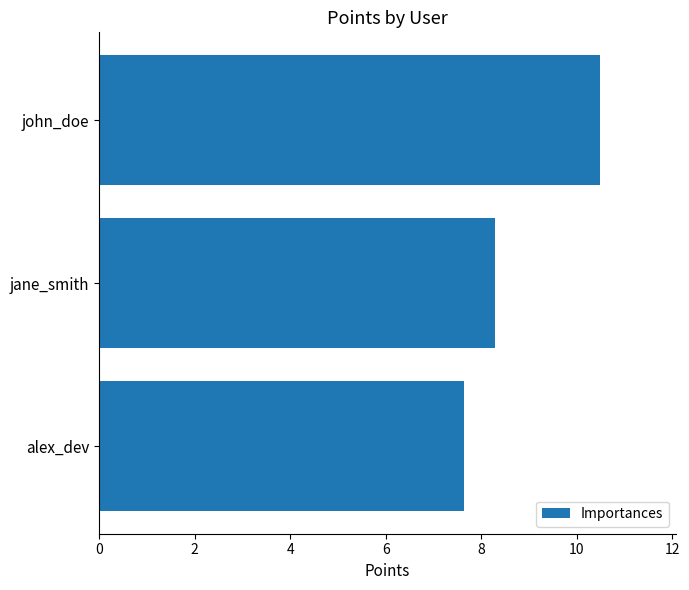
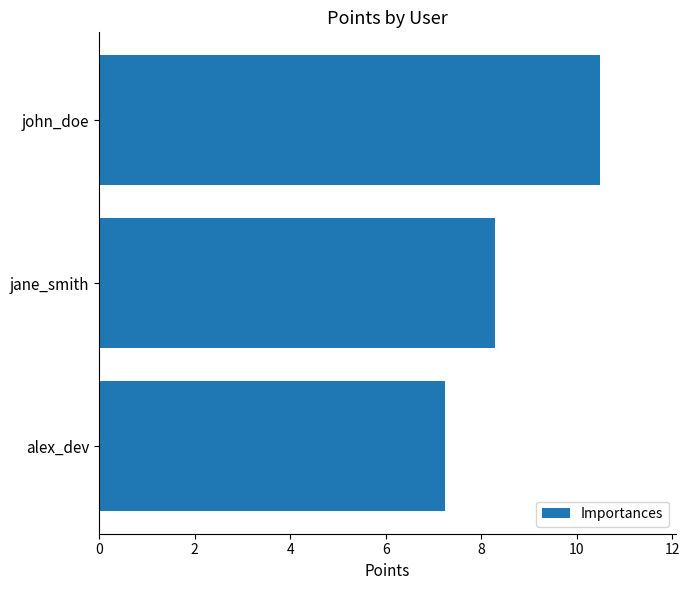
alex_dev: 7.7 -> 7.3
